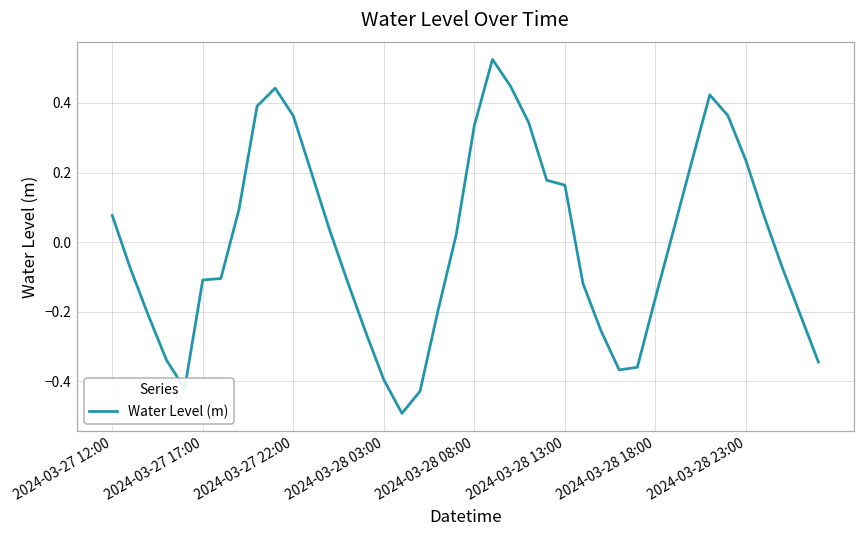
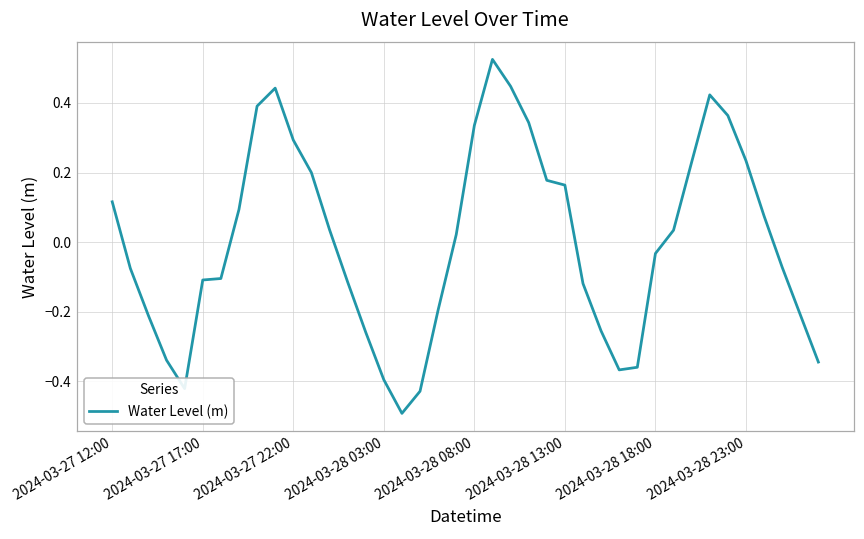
2024-03-27 12:00: 0.08 -> 0.12
2024-03-27 22:00: 0.36 -> 0.29
2024-03-28 18:00: -0.16 -> -0.03
